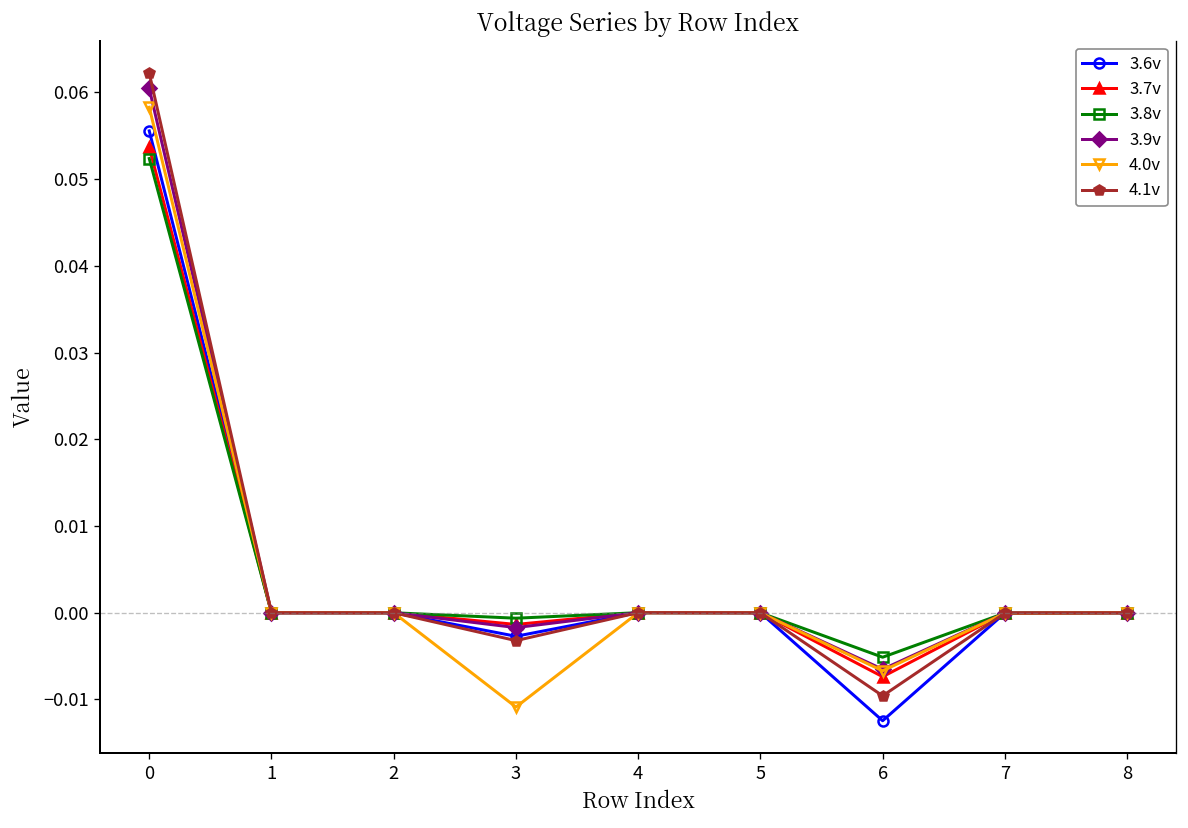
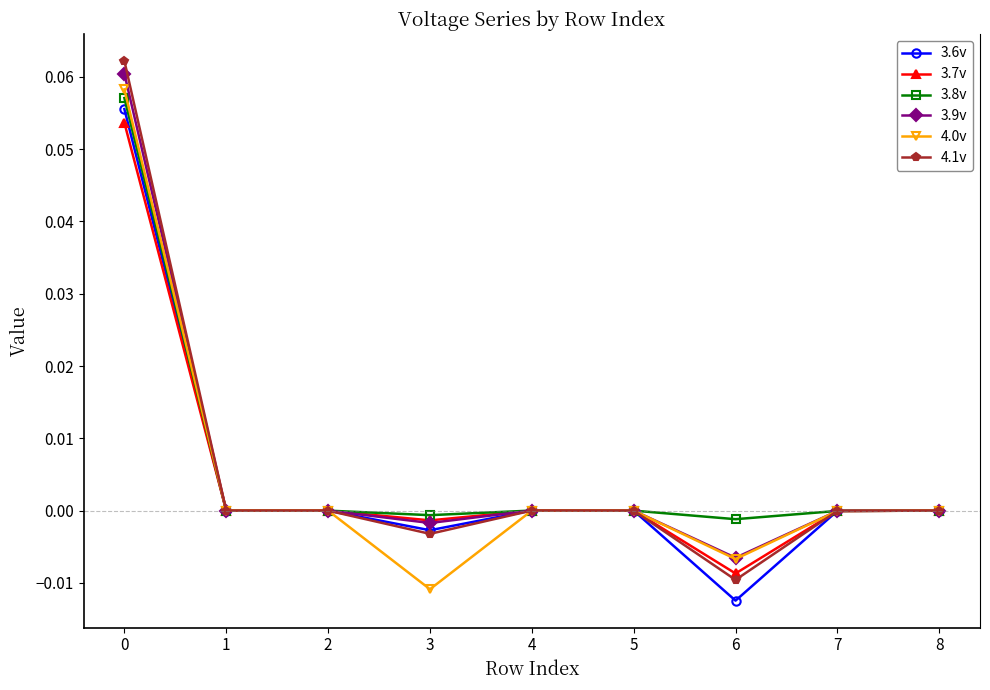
3.8v, 0: 0.052 -> 0.057
3.7v, 6: -0.007 -> -0.009
3.8v, 6: -0.005 -> -0.001
